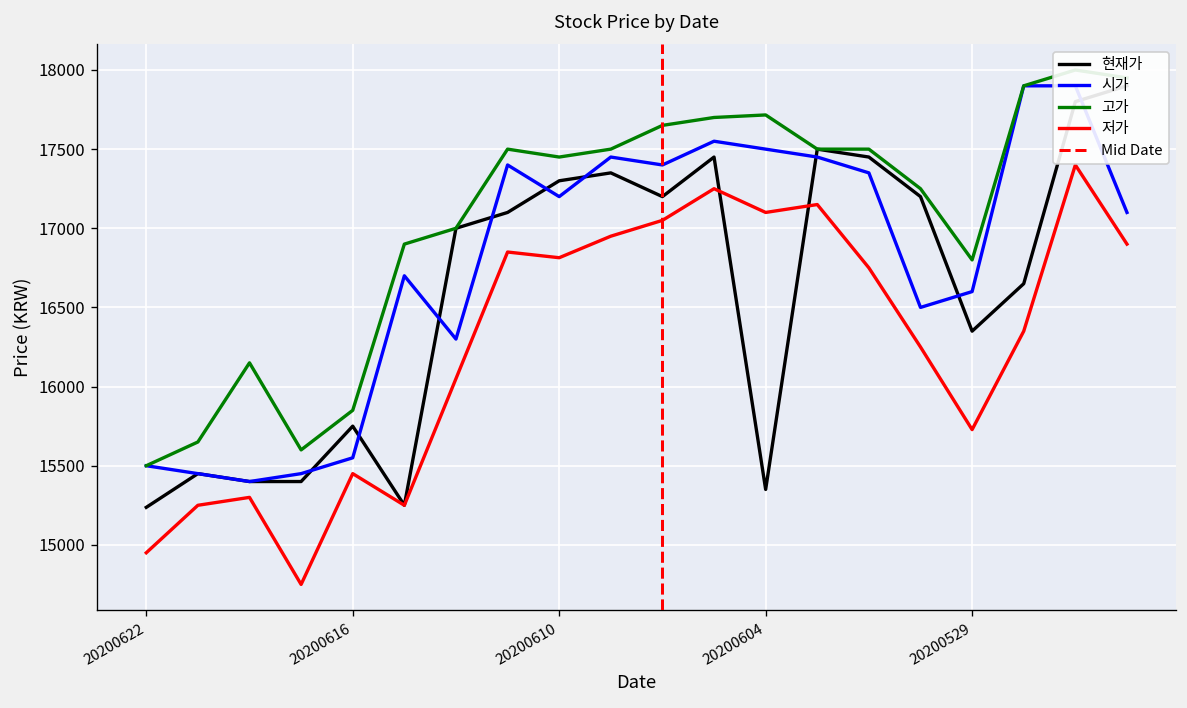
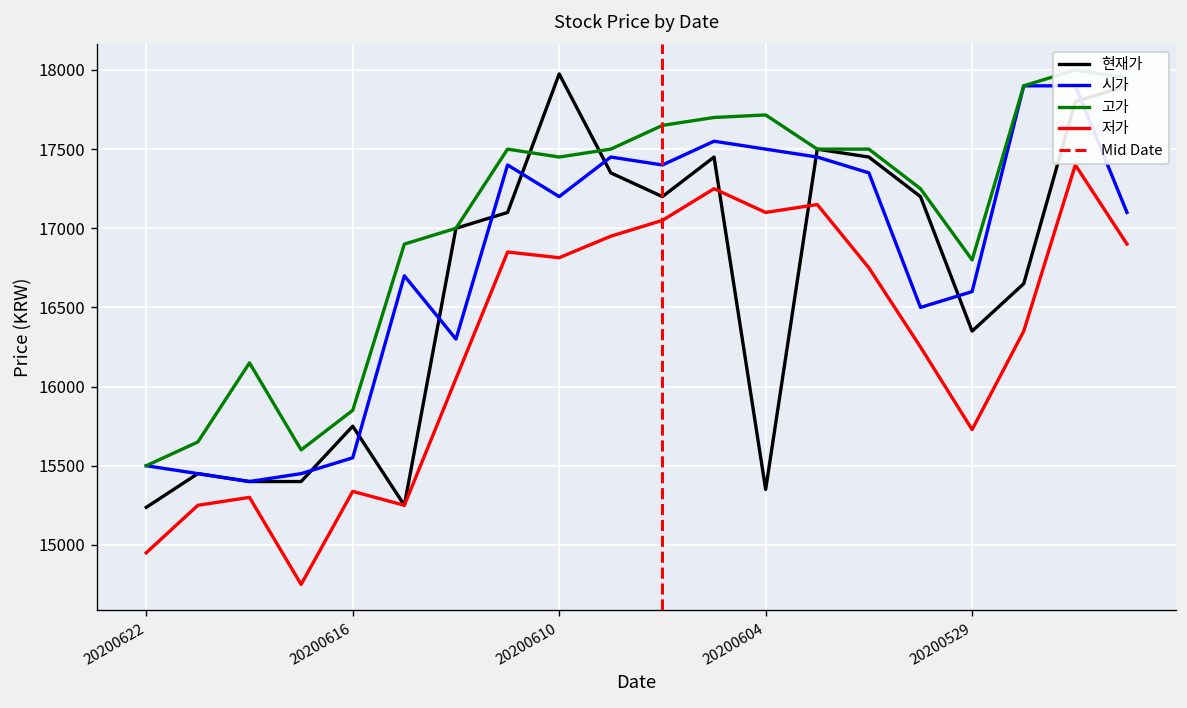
저가, 20200616: 15450 -> 15340
현재가, 20200610: 17300 -> 17980
